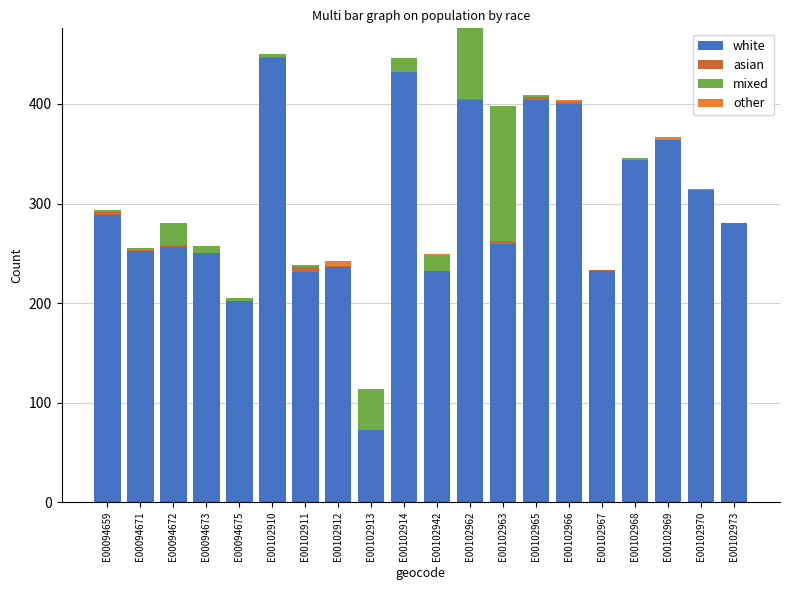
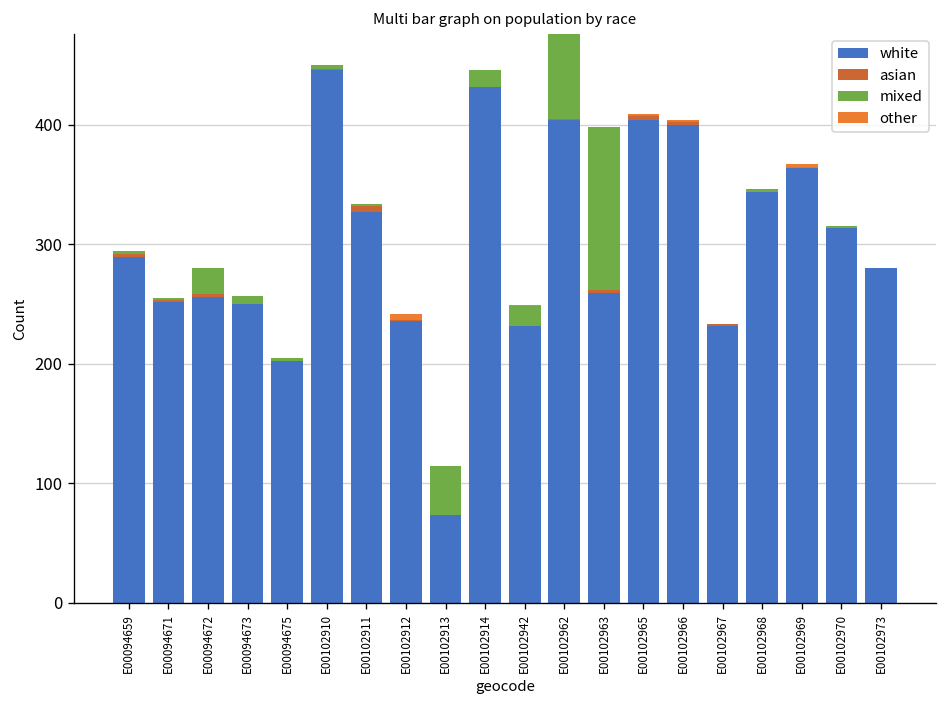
white, E00102911: 230 -> 330
